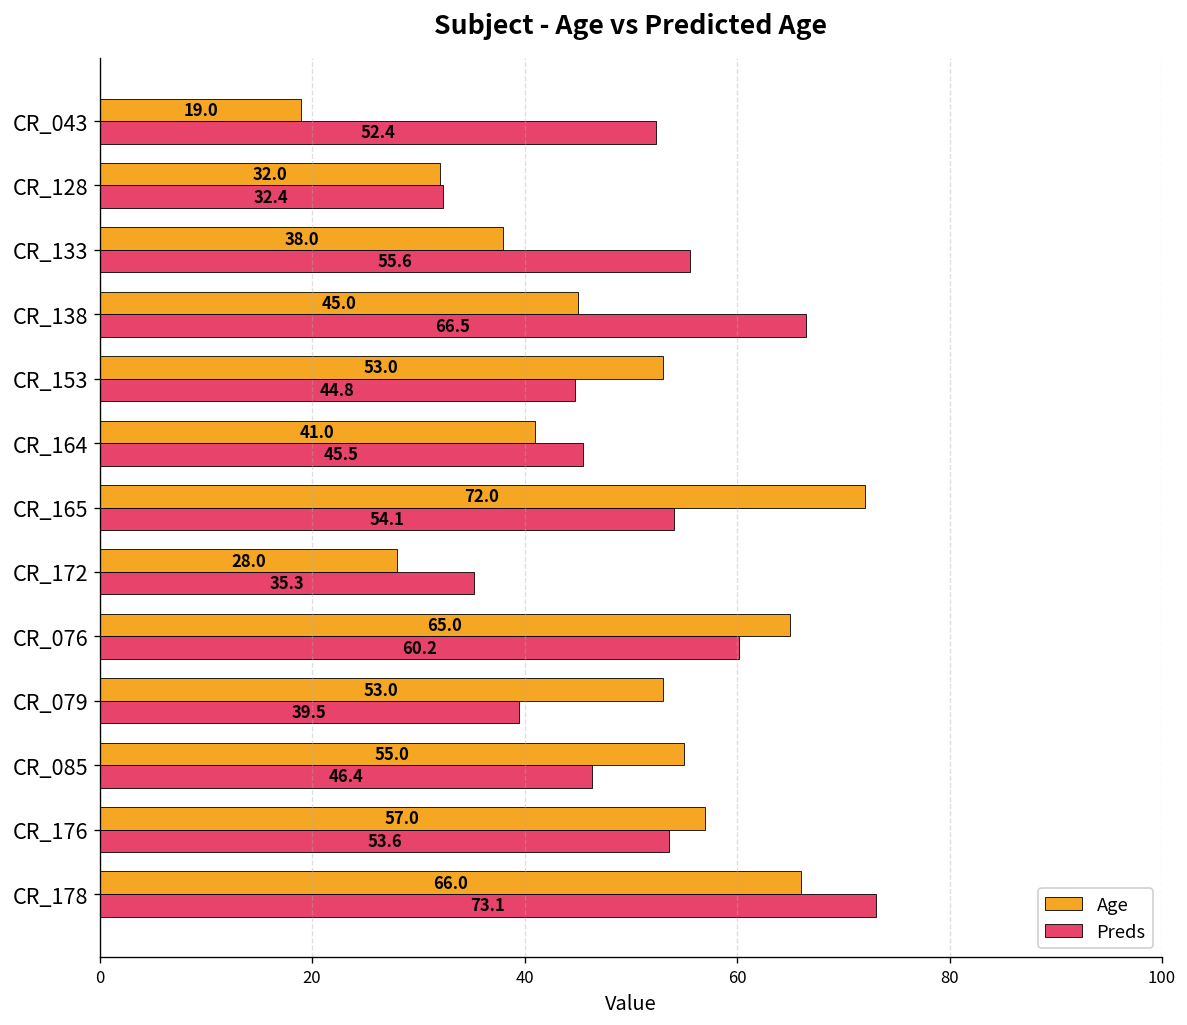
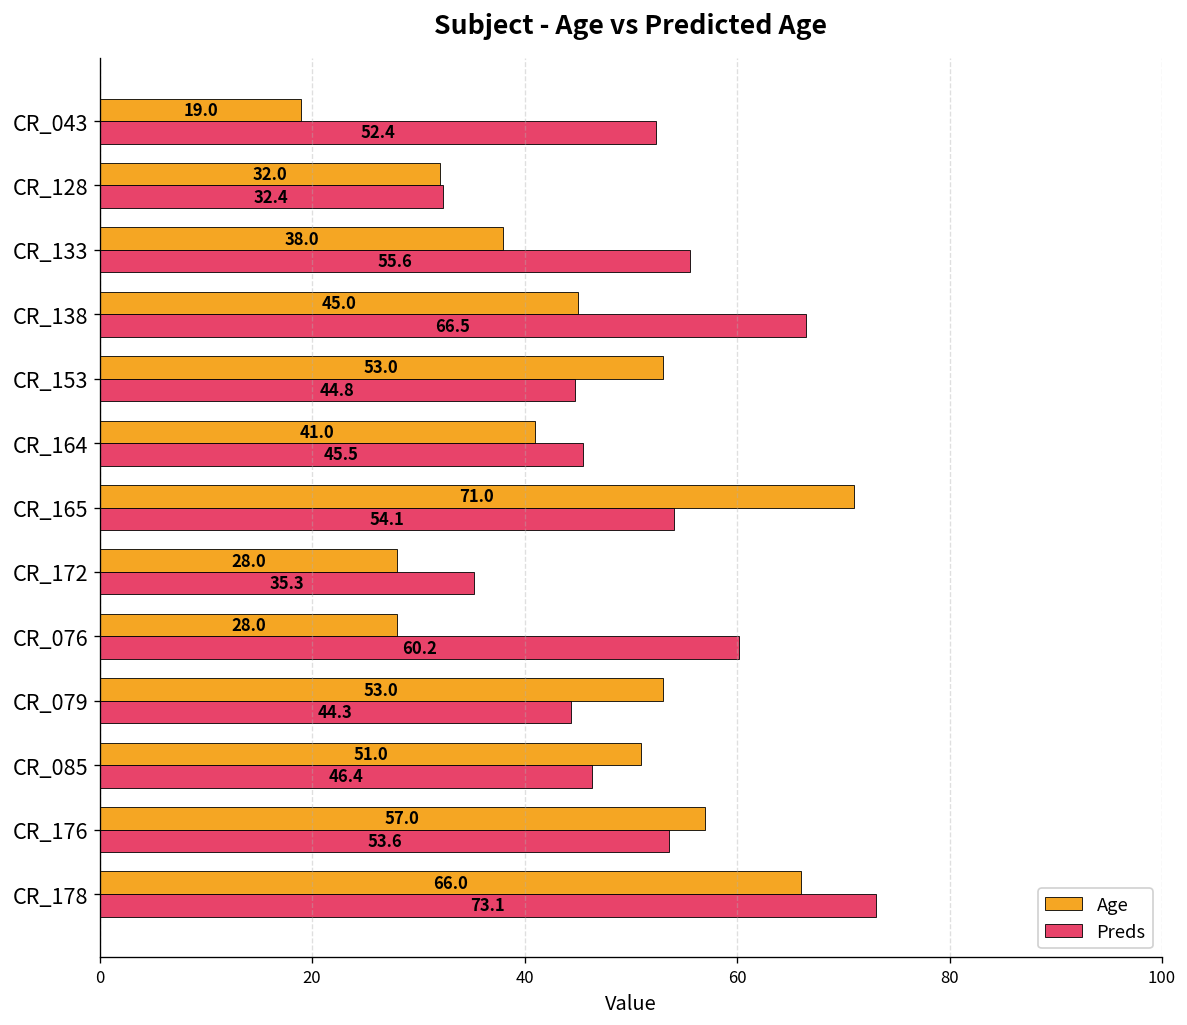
Age, CR_165: 72.0 -> 71.0
Age, CR_076: 65.0 -> 28.0
Preds, CR_079: 39.5 -> 44.3
Age, CR_085: 55.0 -> 51.0
